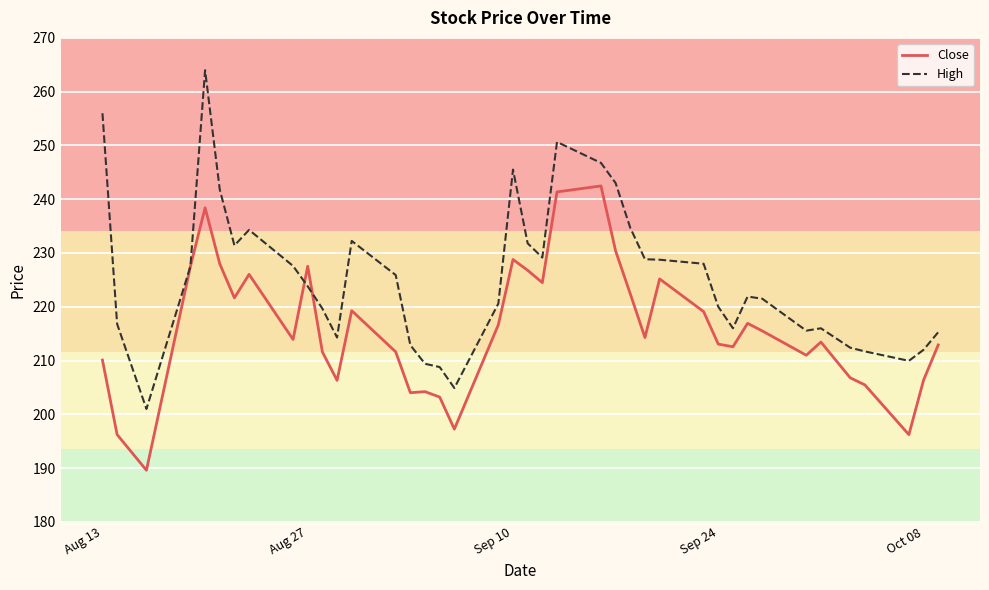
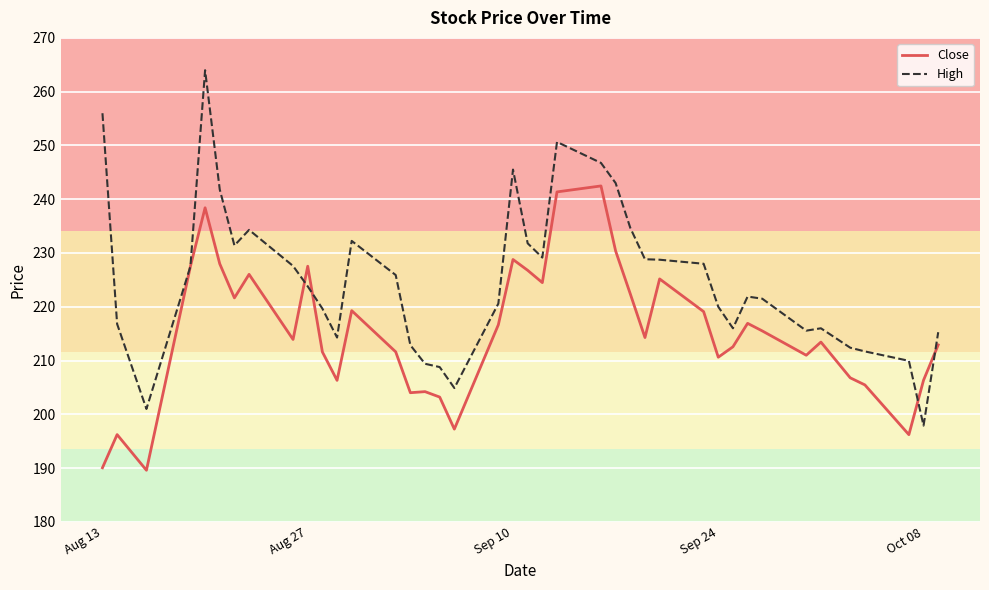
Close, Aug 13: 210 -> 190
Close, Sep 24: 213 -> 211
High, Oct 08: 212 -> 198
